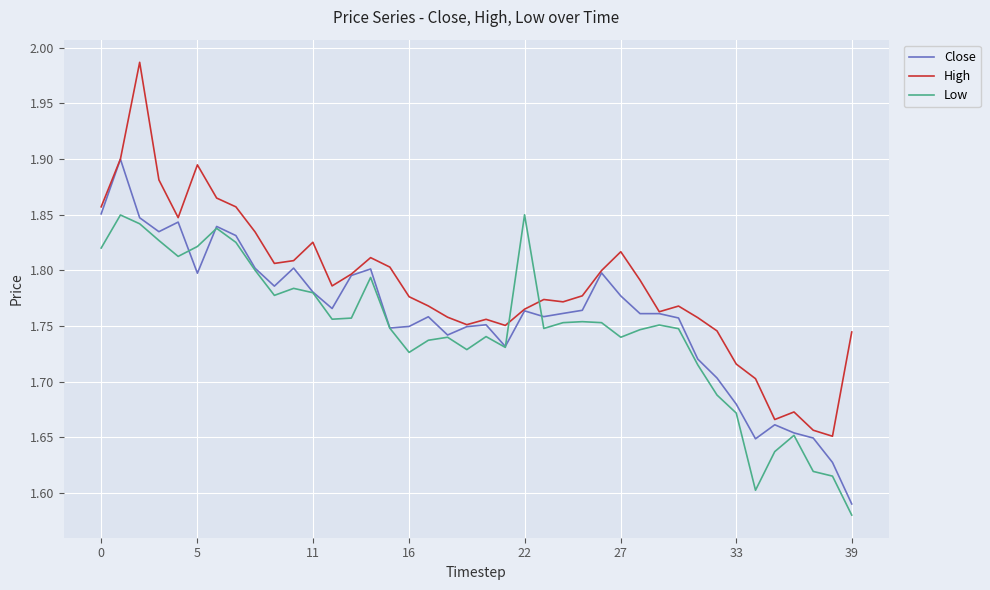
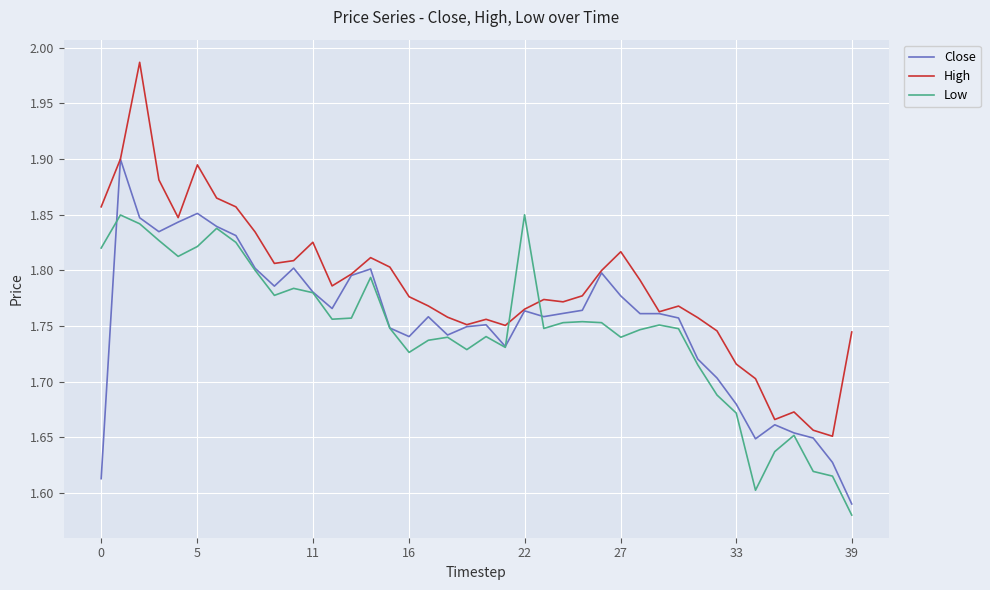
Close, 0: 1.851 -> 1.613
Close, 5: 1.798 -> 1.851
Close, 16: 1.750 -> 1.741
